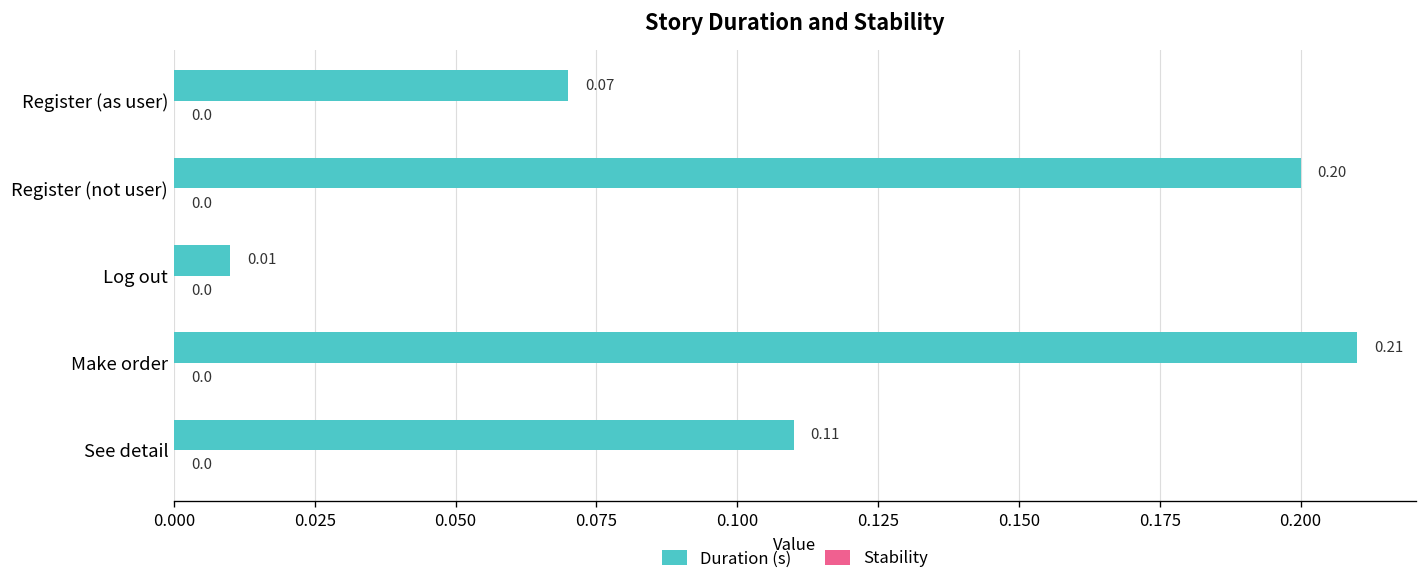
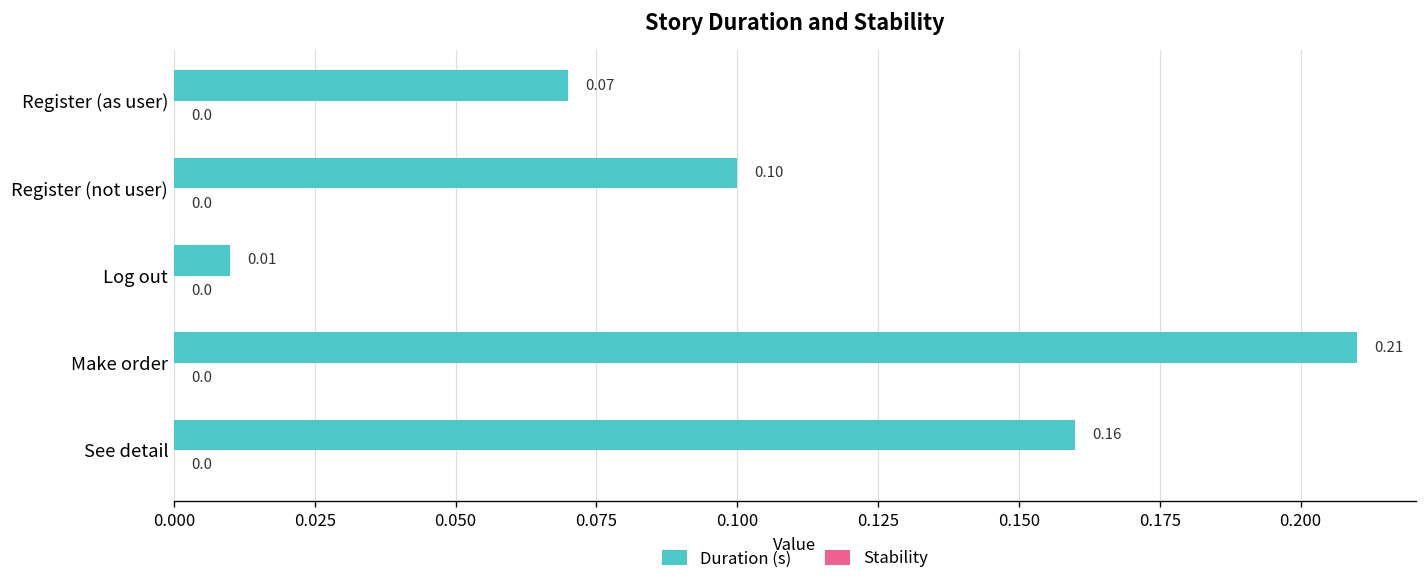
Duration (s), Register (not user): 0.20 -> 0.10
Duration (s), See detail: 0.11 -> 0.16
